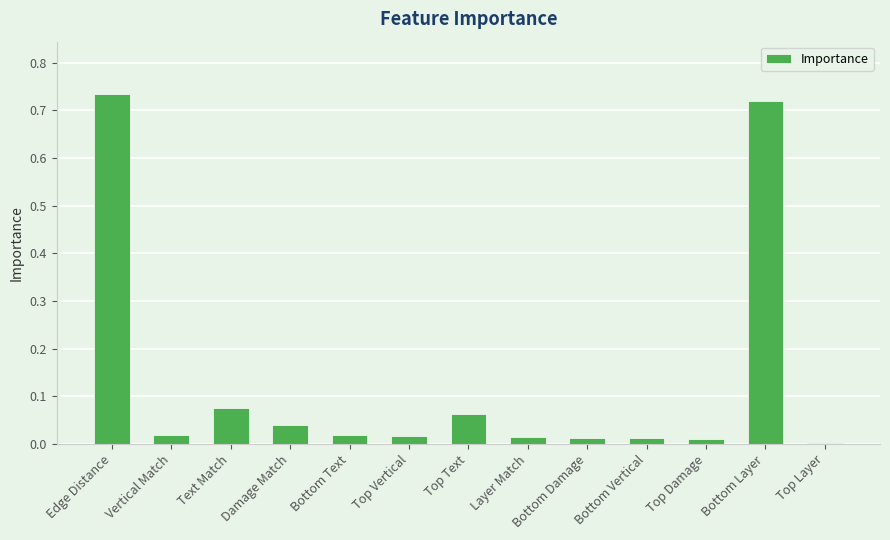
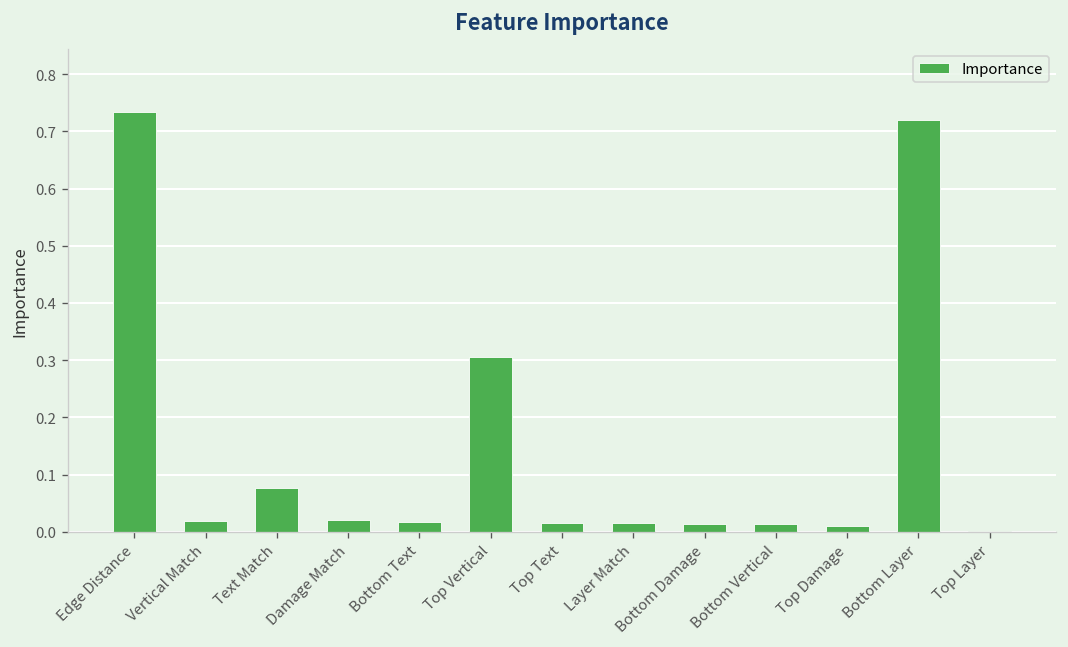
Damage Match: 0.04 -> 0.02
Top Vertical: 0.02 -> 0.31
Top Text: 0.06 -> 0.02
